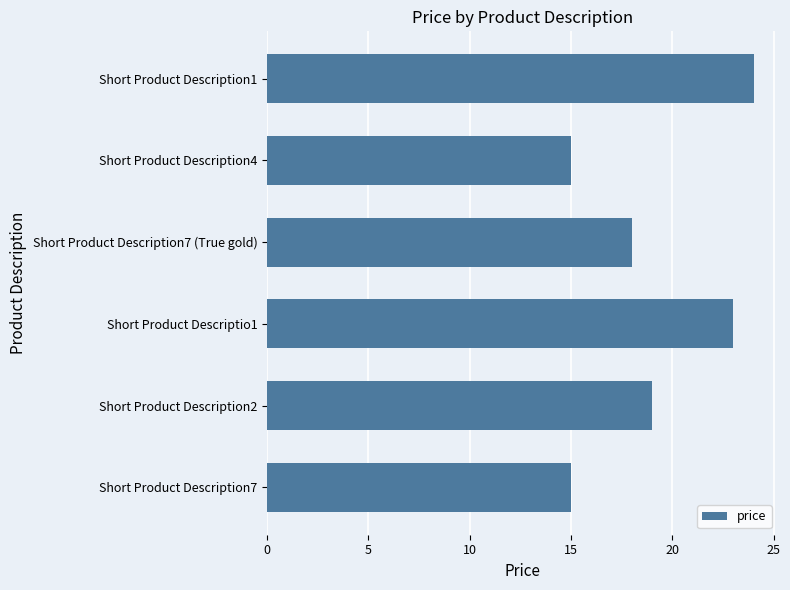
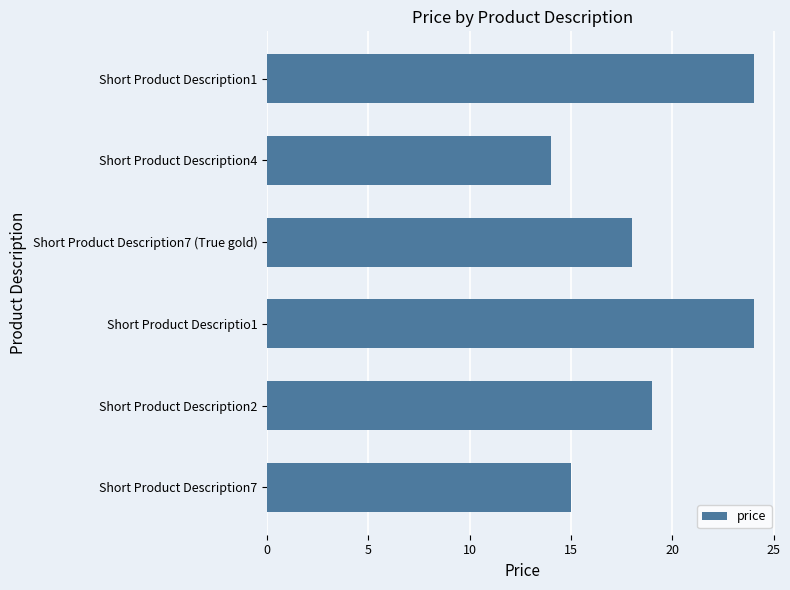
Short Product Description4: 15 -> 14
Short Product Descriptio1: 23 -> 24
